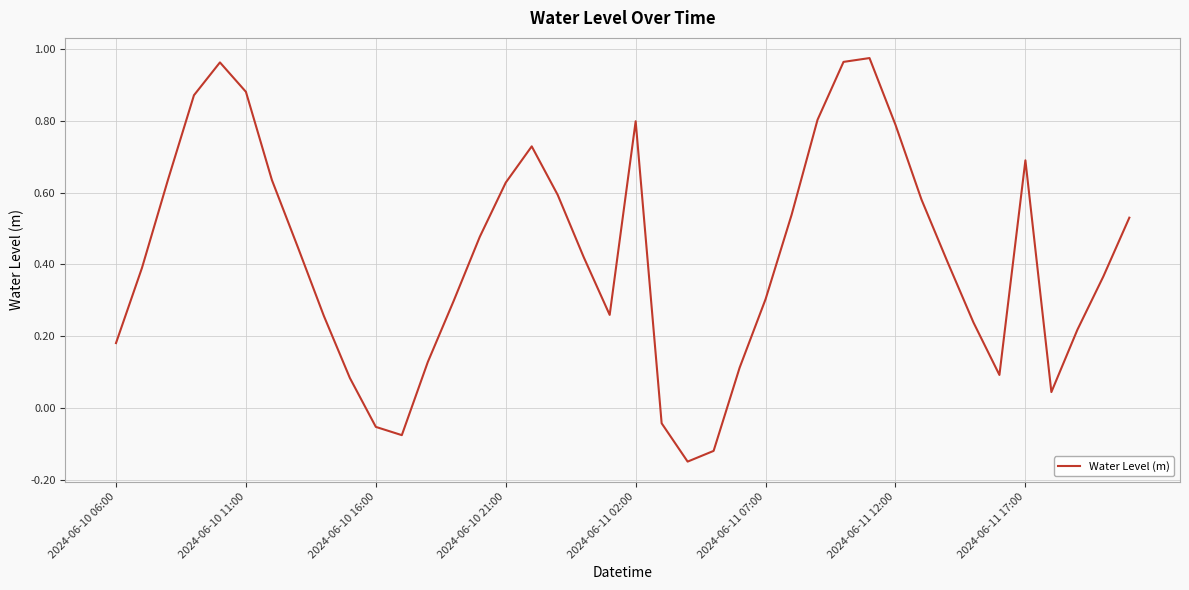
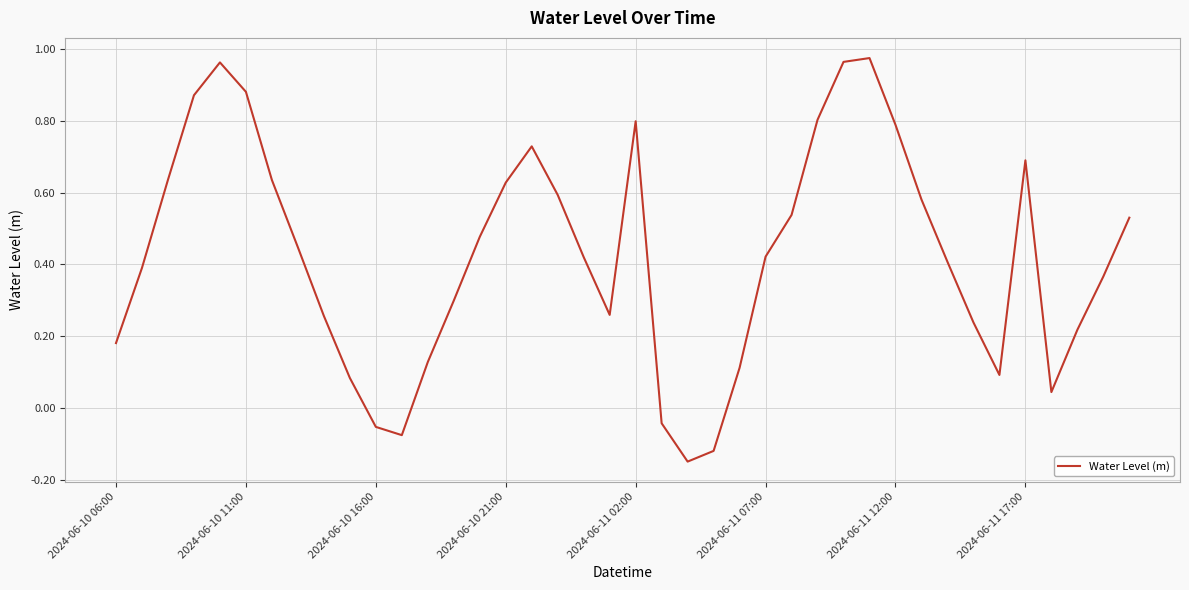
2024-06-11 07:00: 0.30 -> 0.42
